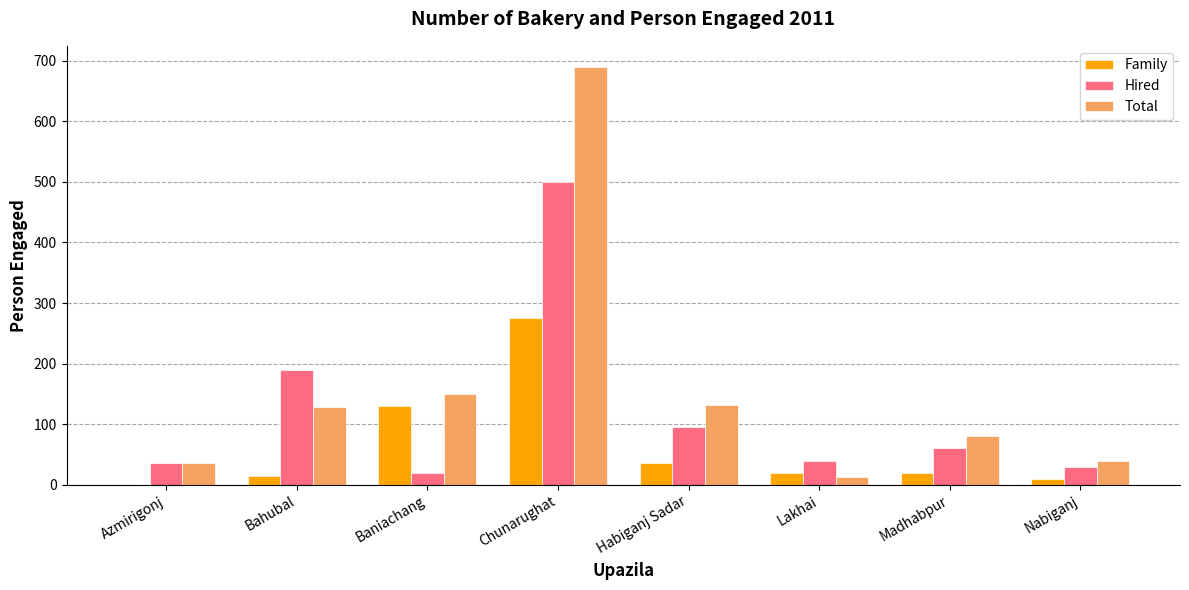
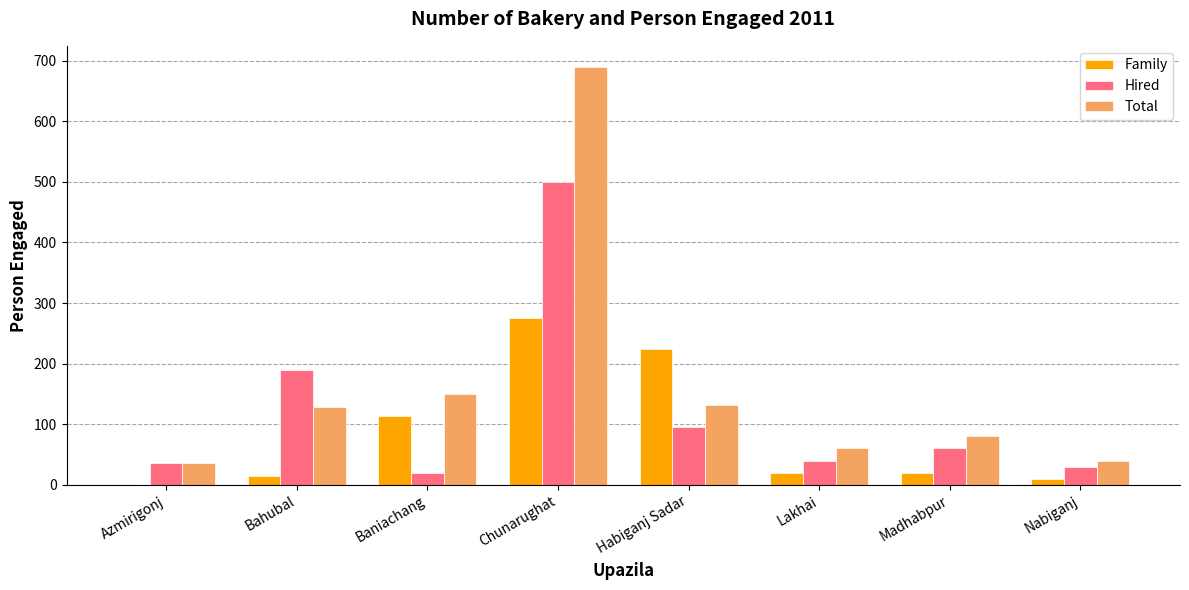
Family, Baniachang: 130 -> 110
Family, Habiganj Sadar: 40 -> 220
Total, Lakhai: 10 -> 60
